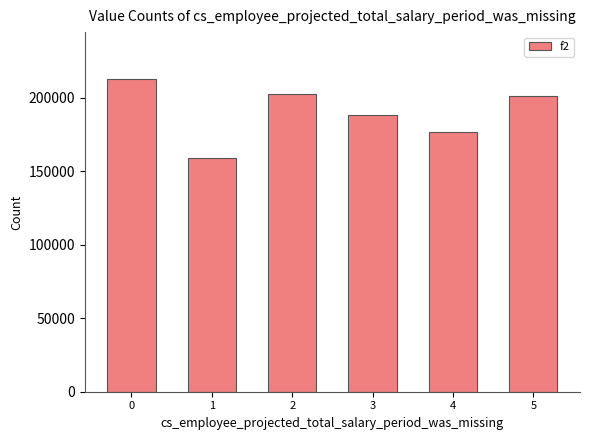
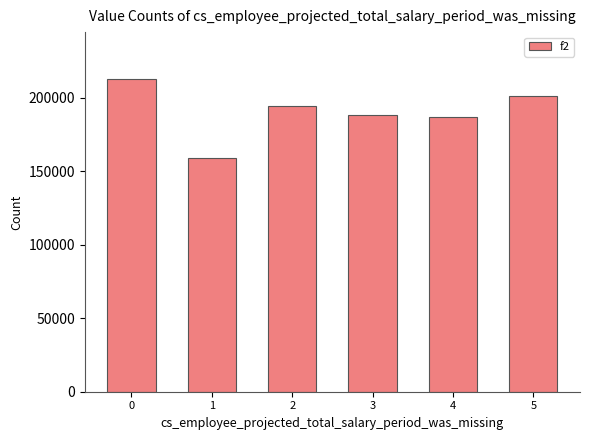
2: 202000 -> 195000
4: 177000 -> 187000
